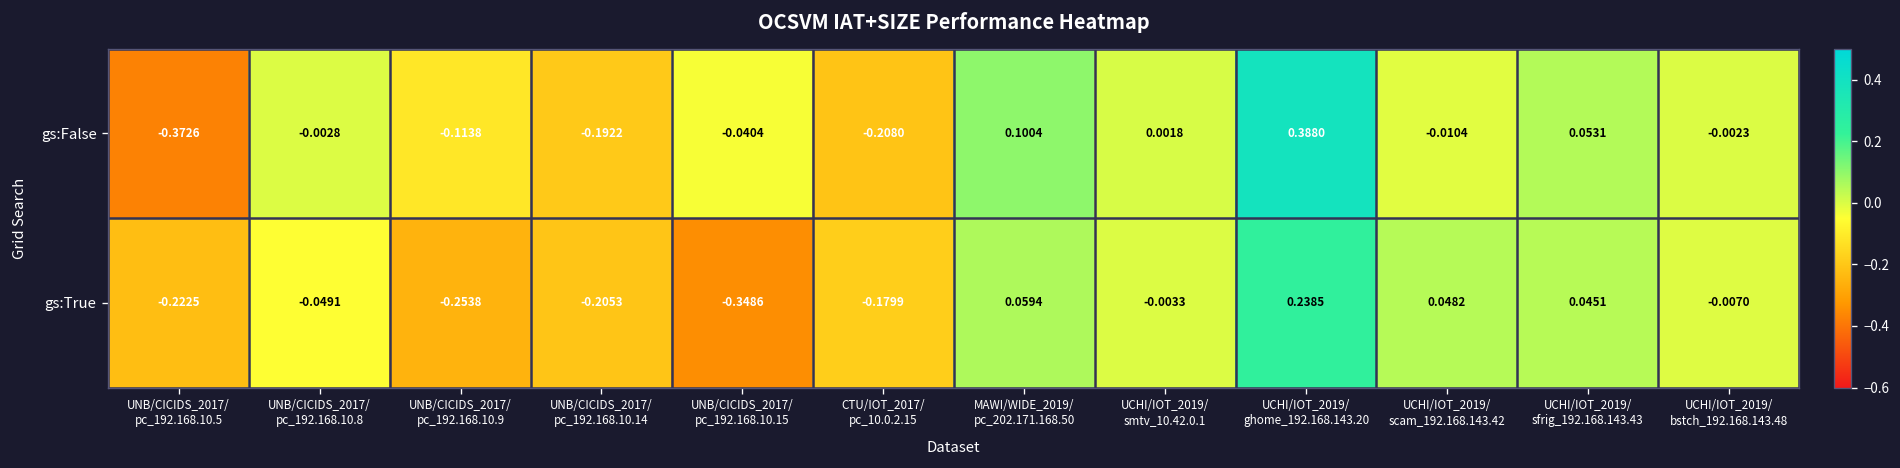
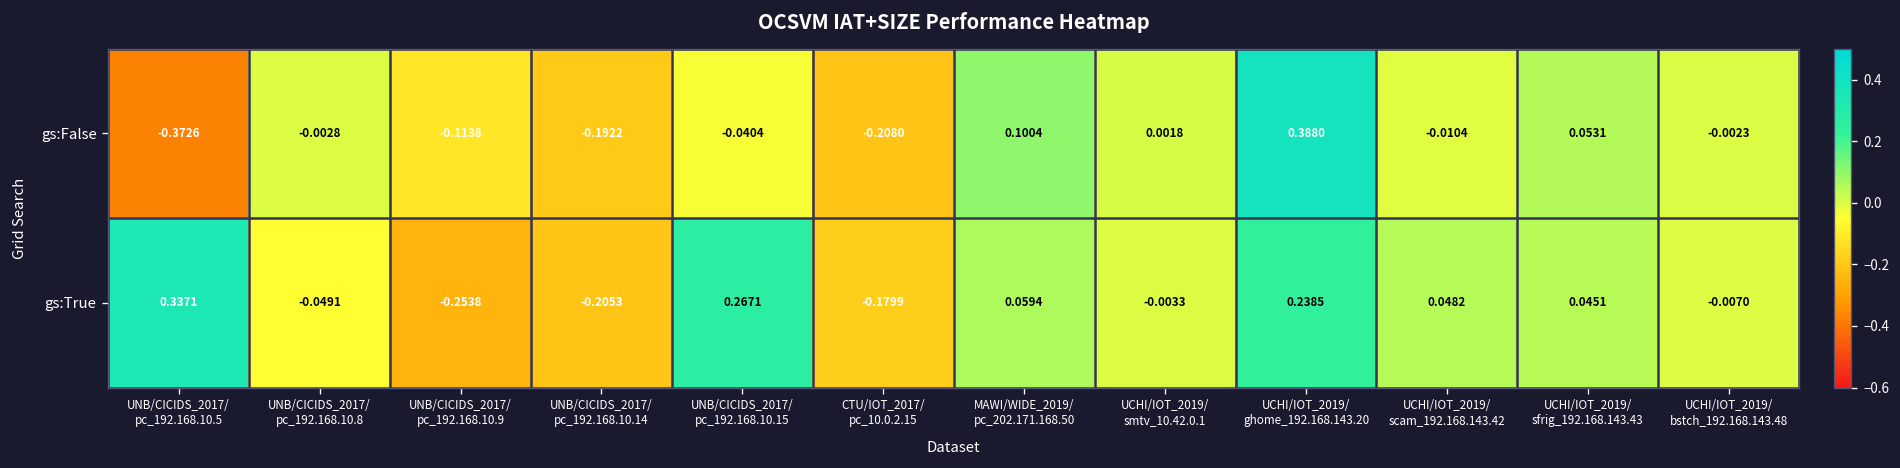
gs:True, UNB/CICIDS_2017/ pc_192.168.10.5: -0.2225 -> 0.3371
gs:True, UNB/CICIDS_2017/ pc_192.168.10.15: -0.3486 -> 0.2671
